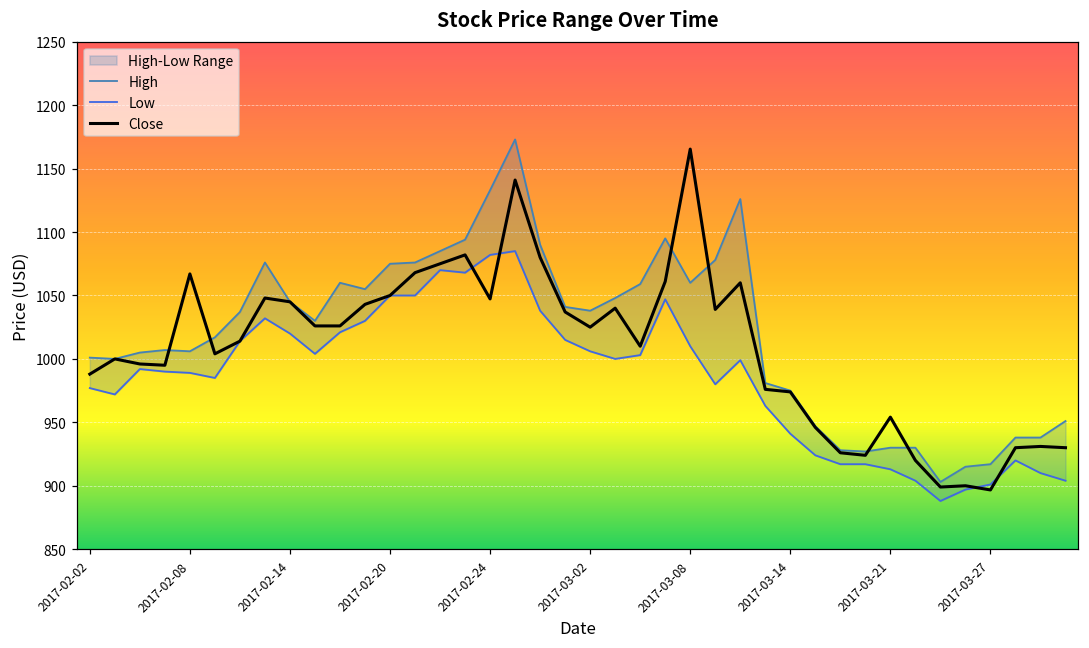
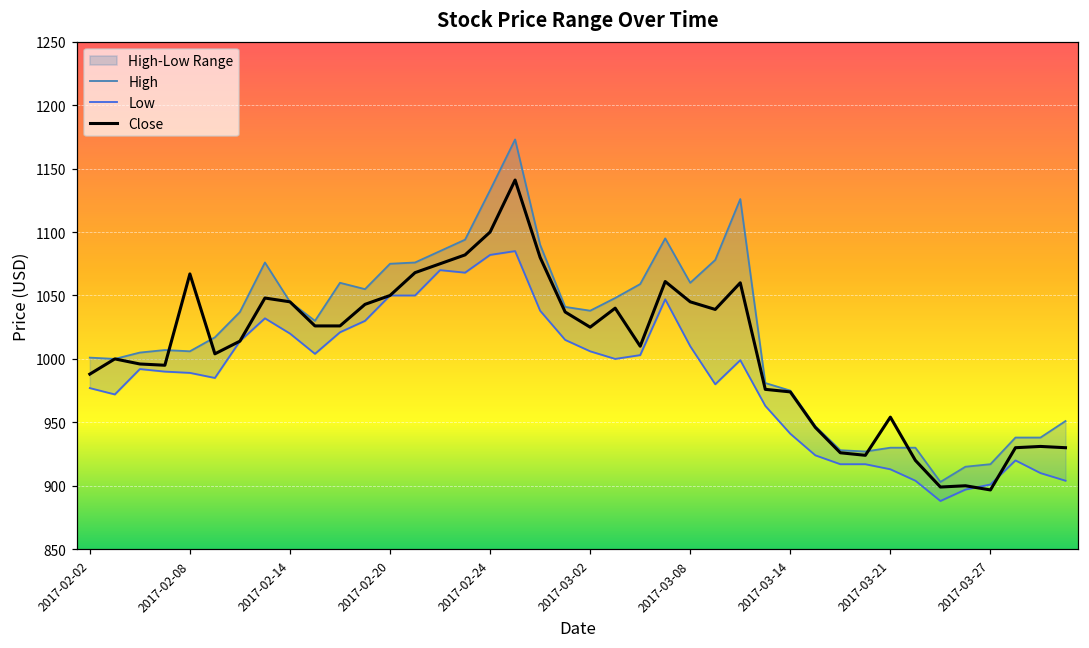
Close, 2017-02-24: 1047 -> 1100
Close, 2017-03-08: 1165 -> 1045
